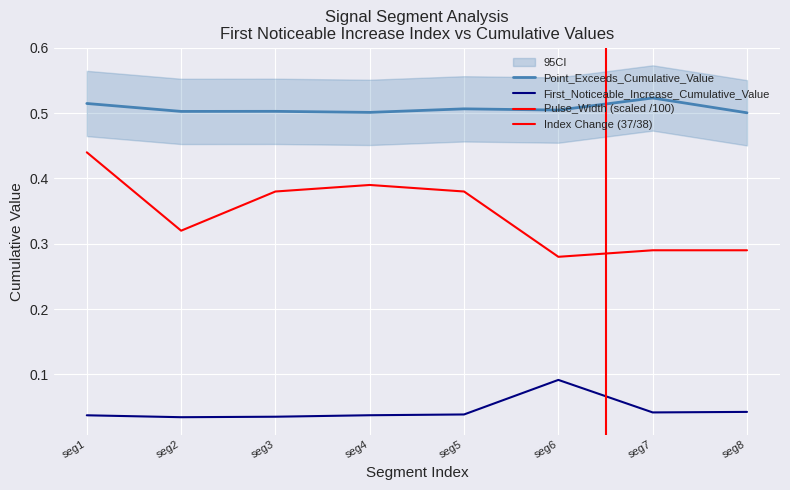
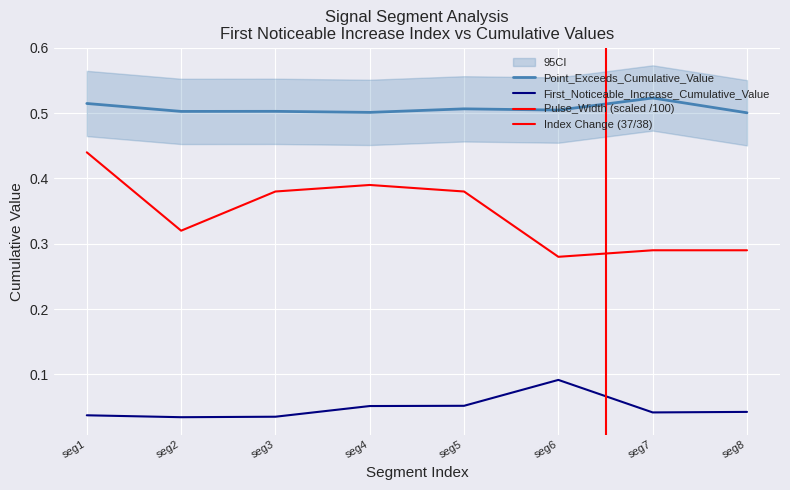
First_Noticeable_Increase_Cumulative_Value, seg4: 0.04 -> 0.05
First_Noticeable_Increase_Cumulative_Value, seg5: 0.04 -> 0.05
